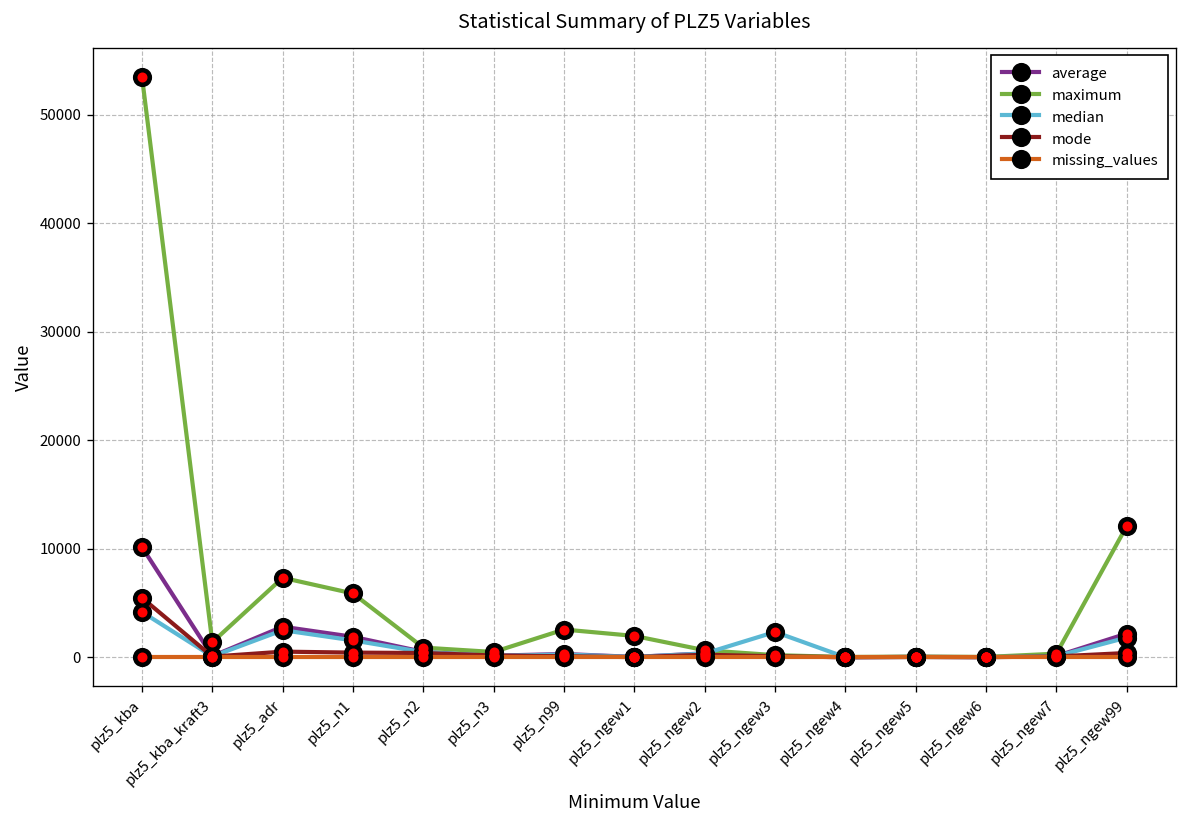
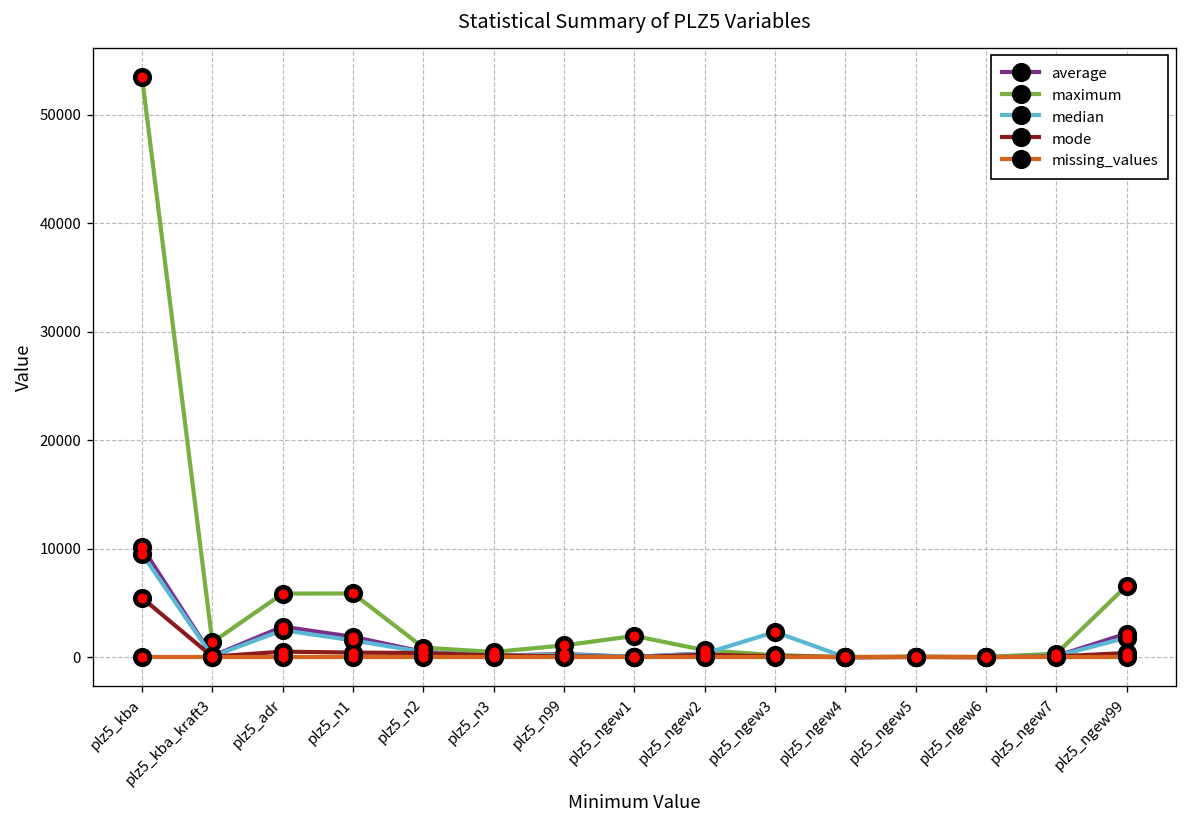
median, plz5_kba: 4000 -> 10000
maximum, plz5_adr: 7000 -> 6000
maximum, plz5_n99: 3000 -> 1000
maximum, plz5_ngew99: 12000 -> 7000
